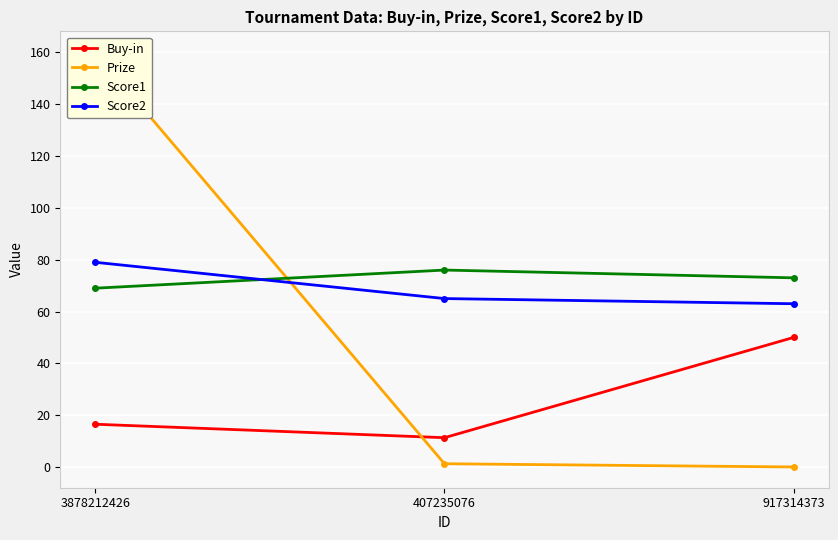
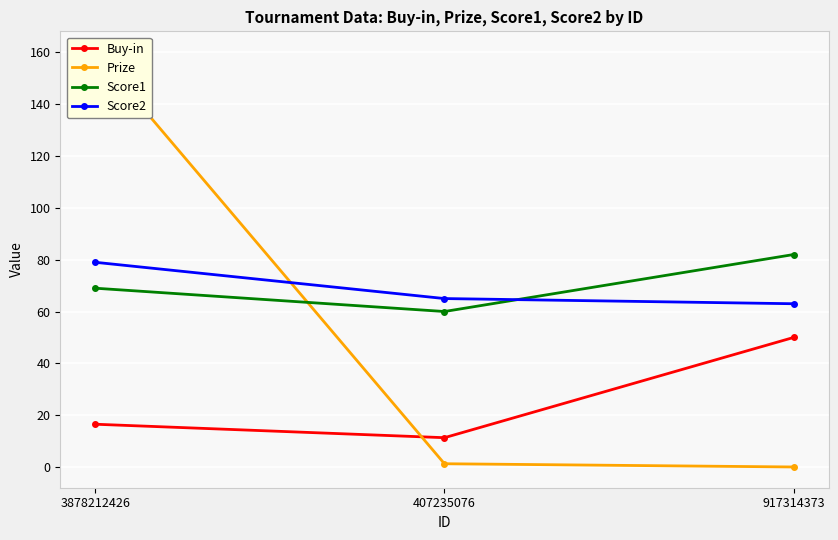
Score1, 407235076: 76 -> 60
Score1, 917314373: 73 -> 82
